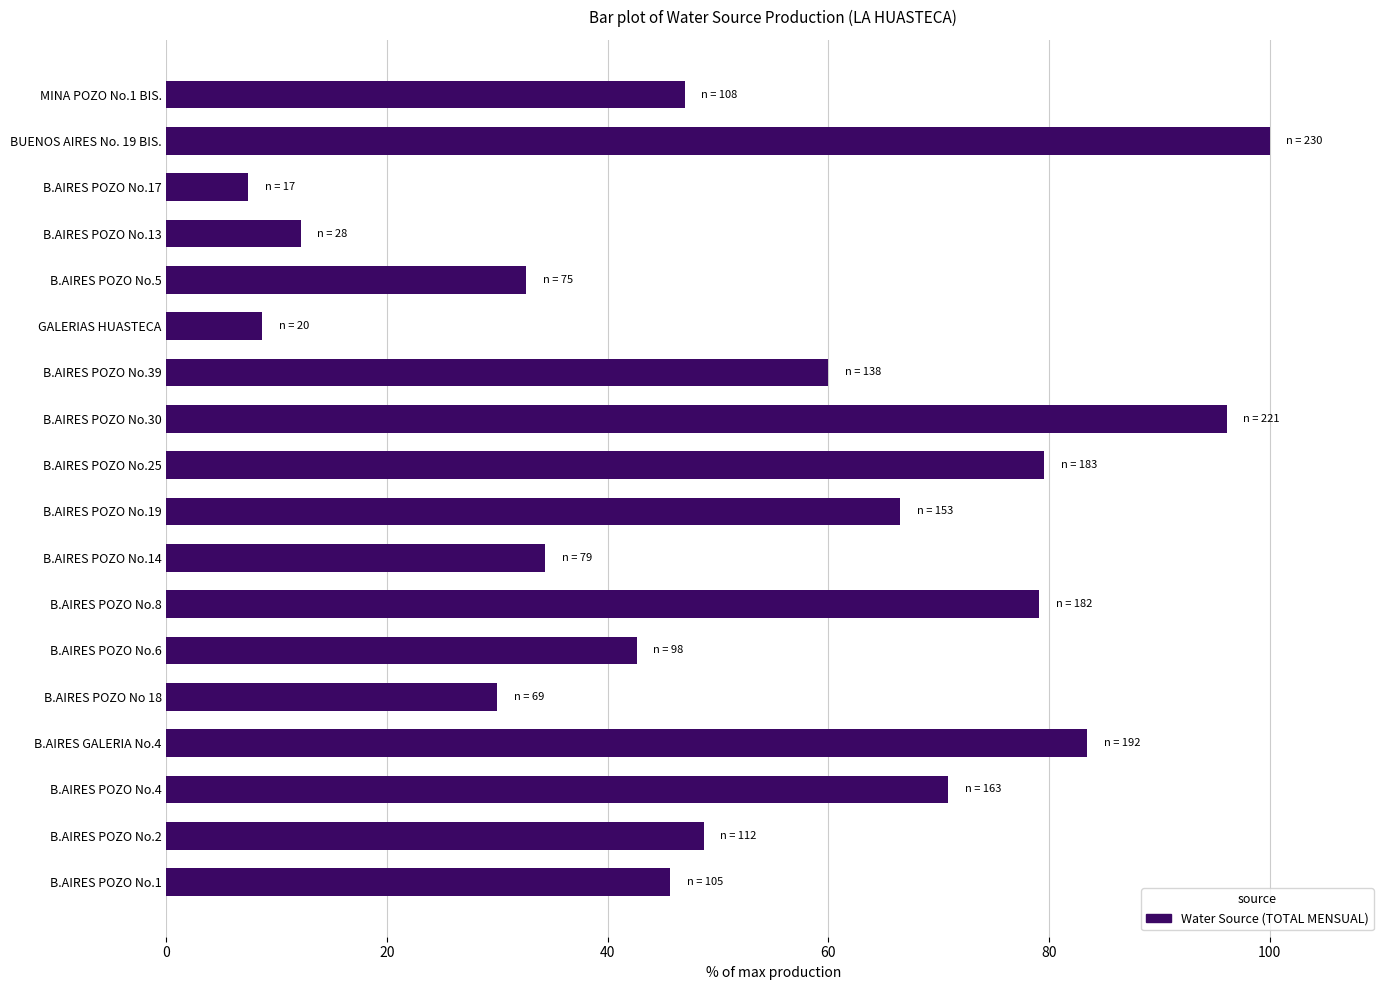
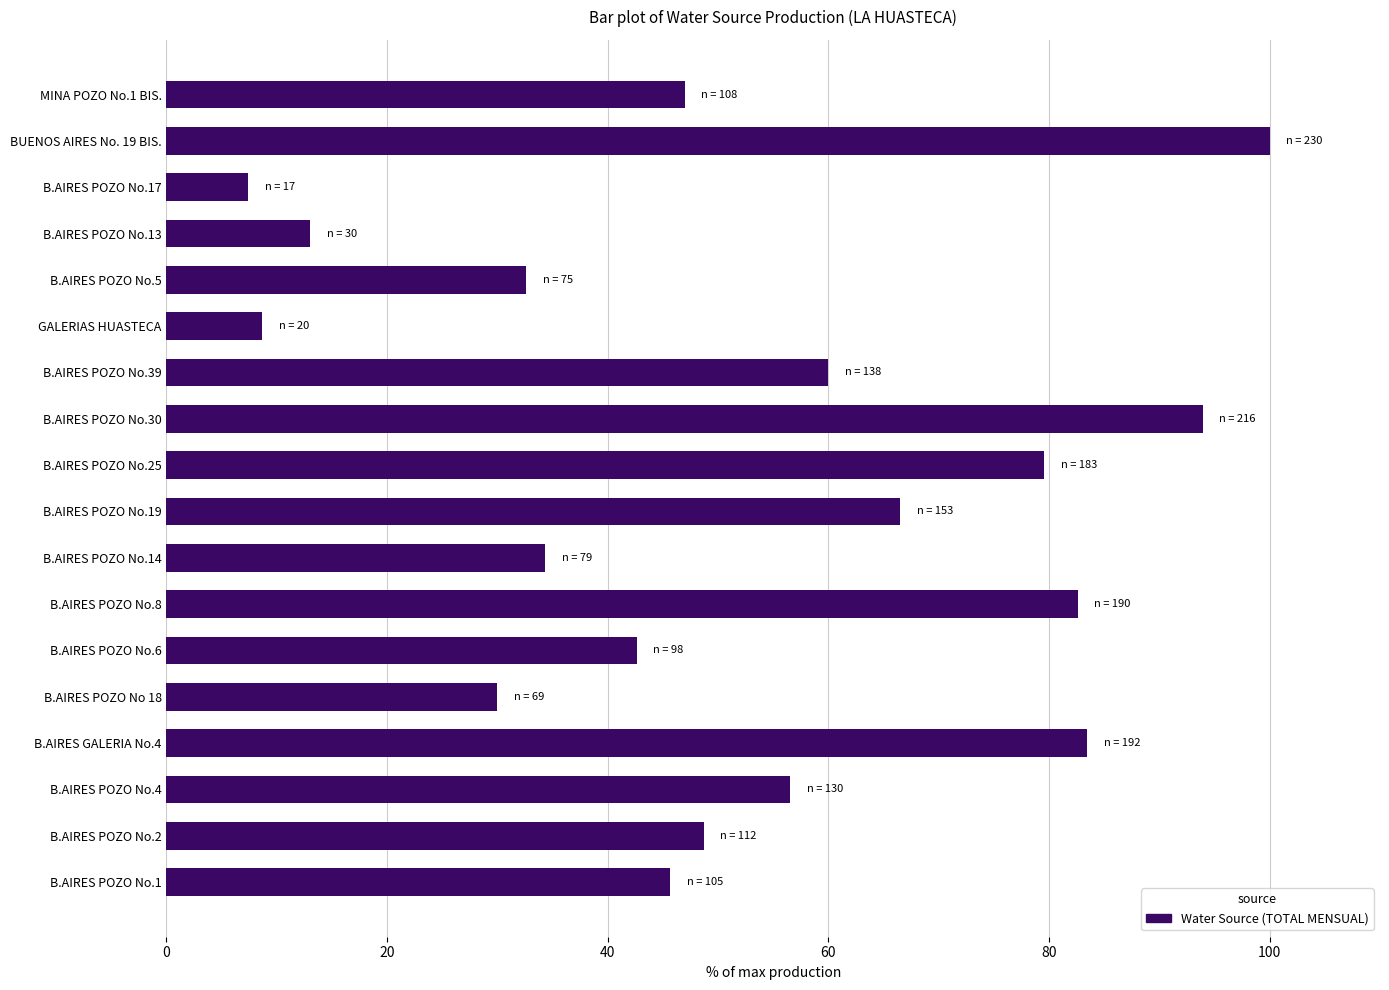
B.AIRES POZO No.13: 28 -> 30
B.AIRES POZO No.30: 221 -> 216
B.AIRES POZO No.8: 182 -> 190
B.AIRES POZO No.4: 163 -> 130
